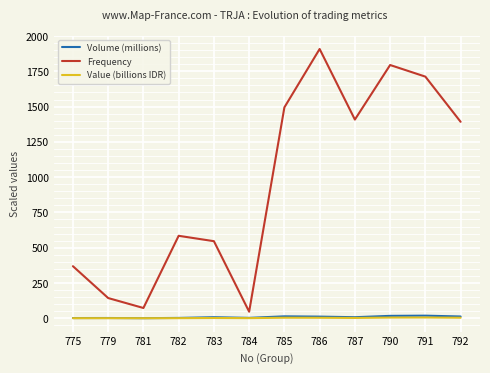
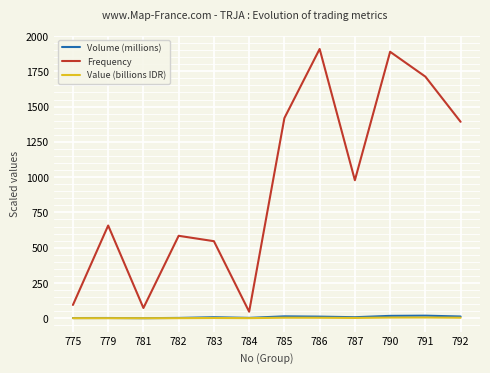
Frequency, 775: 370 -> 90
Frequency, 779: 140 -> 660
Frequency, 785: 1490 -> 1420
Frequency, 787: 1410 -> 980
Frequency, 790: 1790 -> 1890
